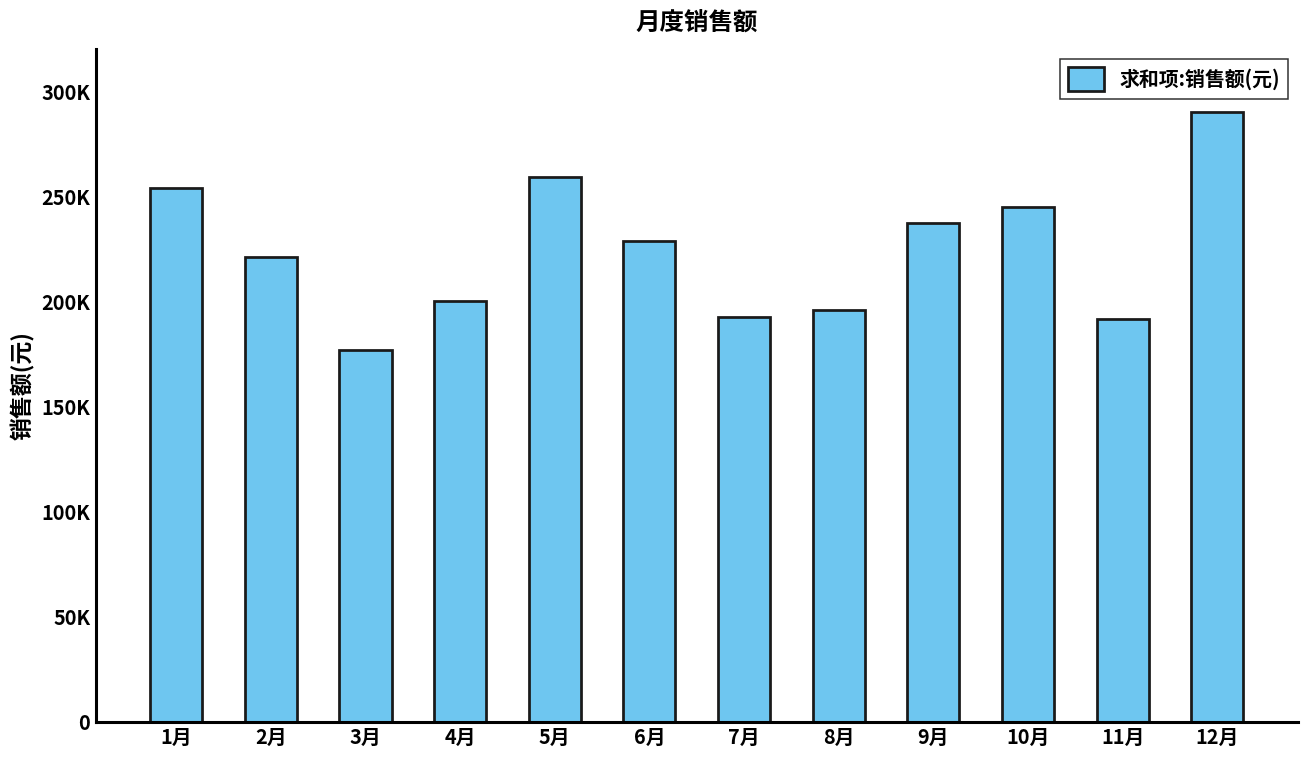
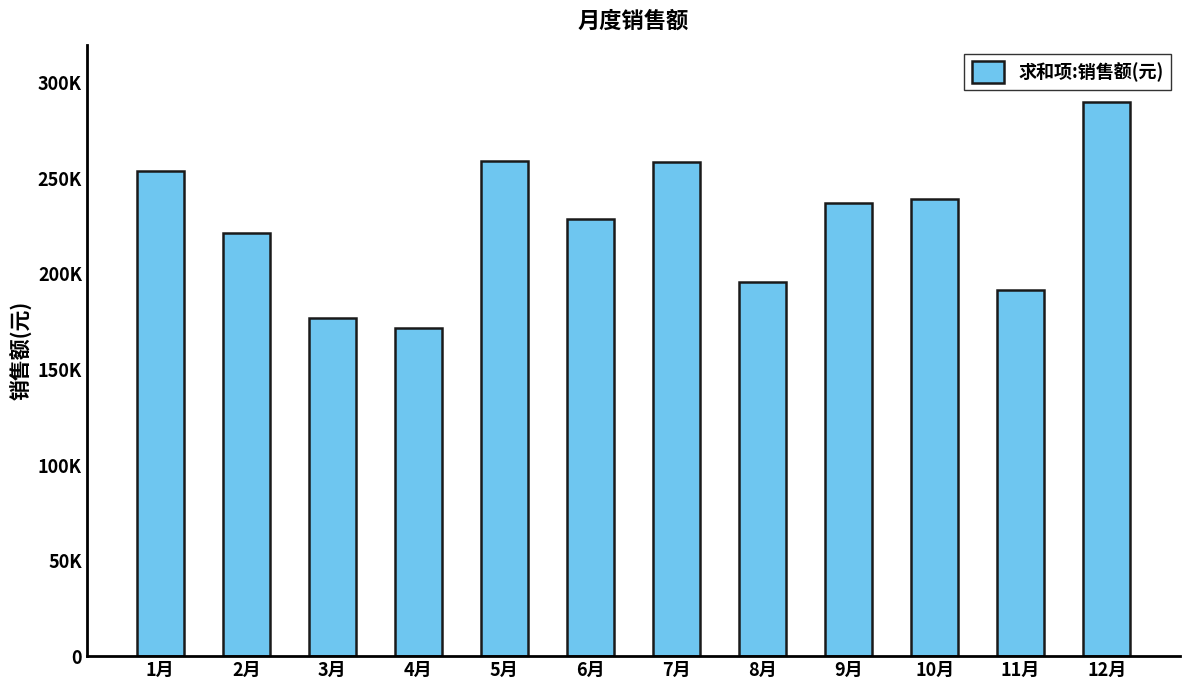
4月: 200000 -> 172000
7月: 192000 -> 259000
10月: 245000 -> 239000
